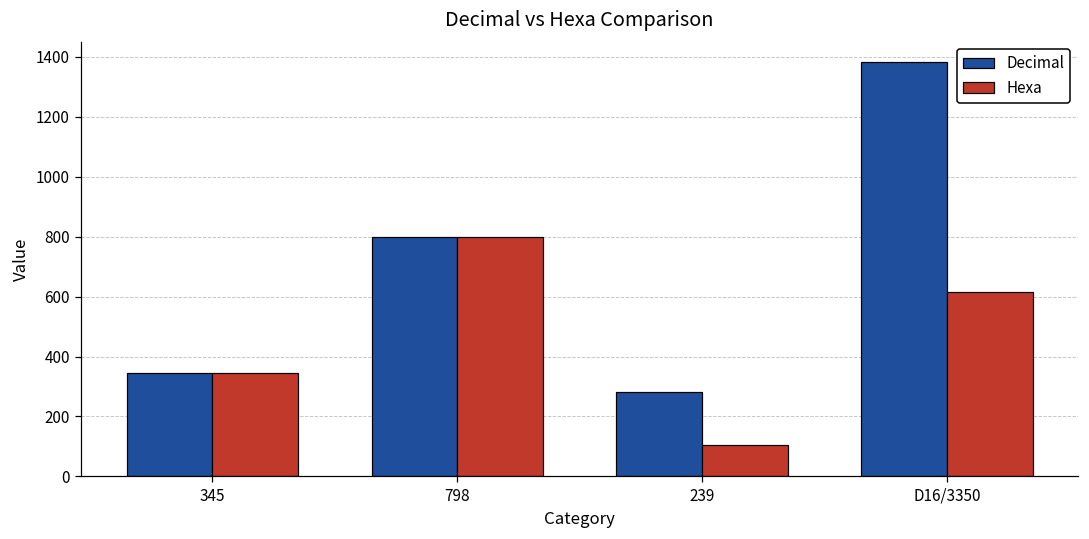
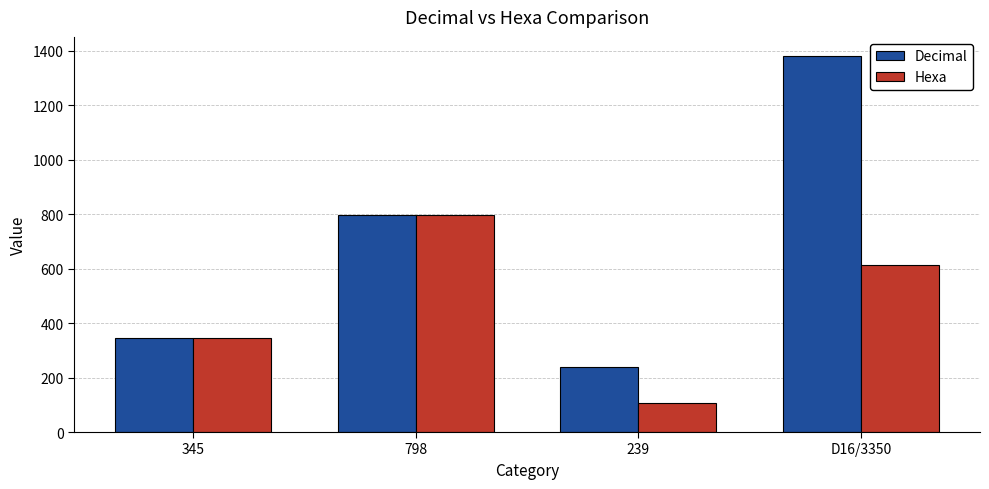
Decimal, 239: 280 -> 240
